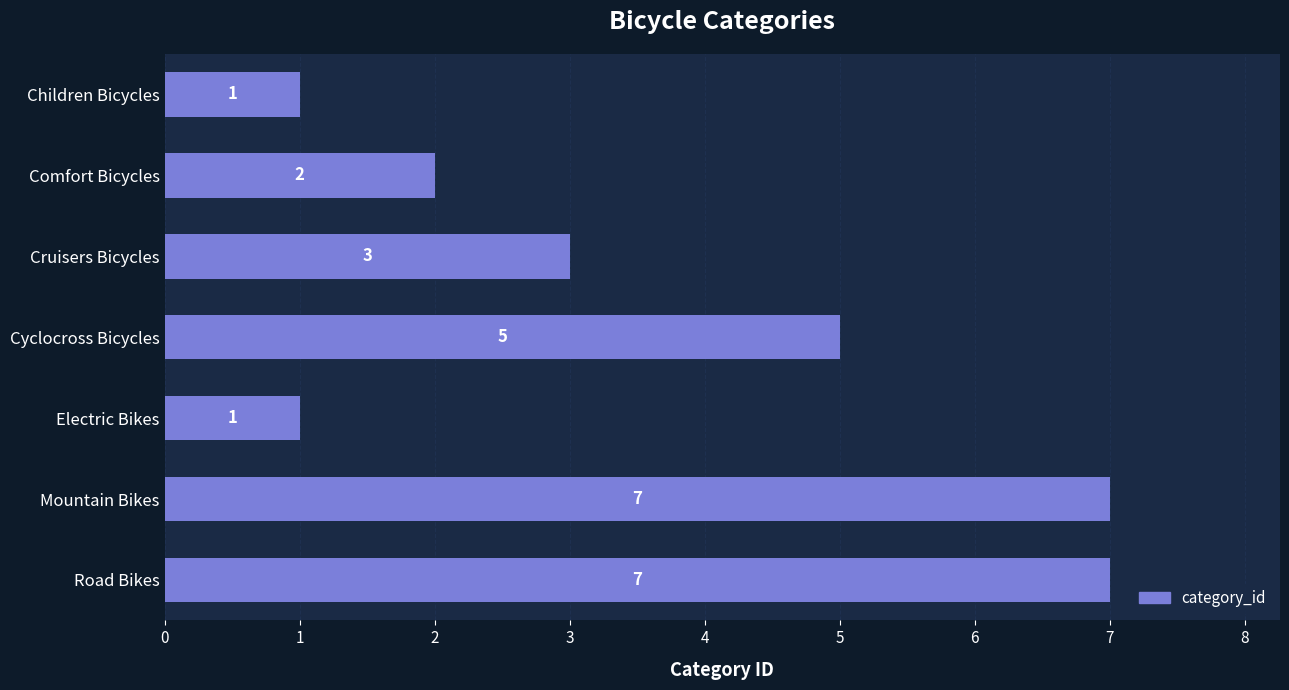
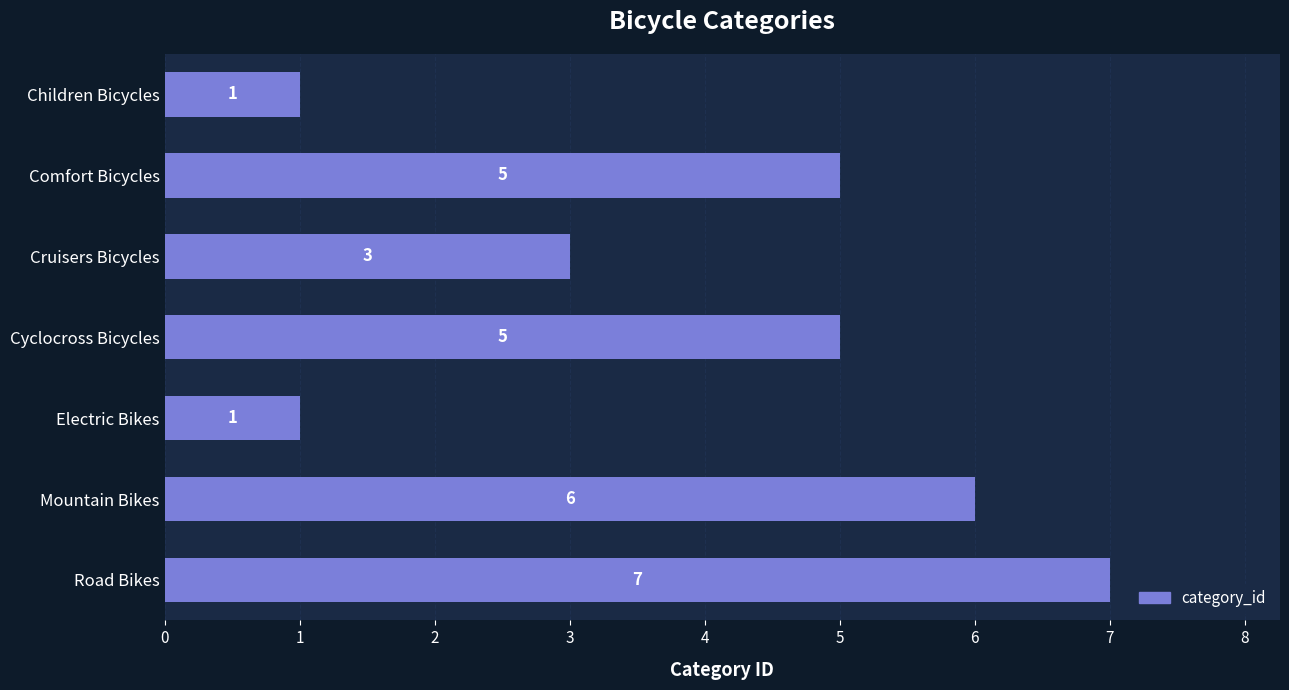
Comfort Bicycles: 2 -> 5
Mountain Bikes: 7 -> 6
